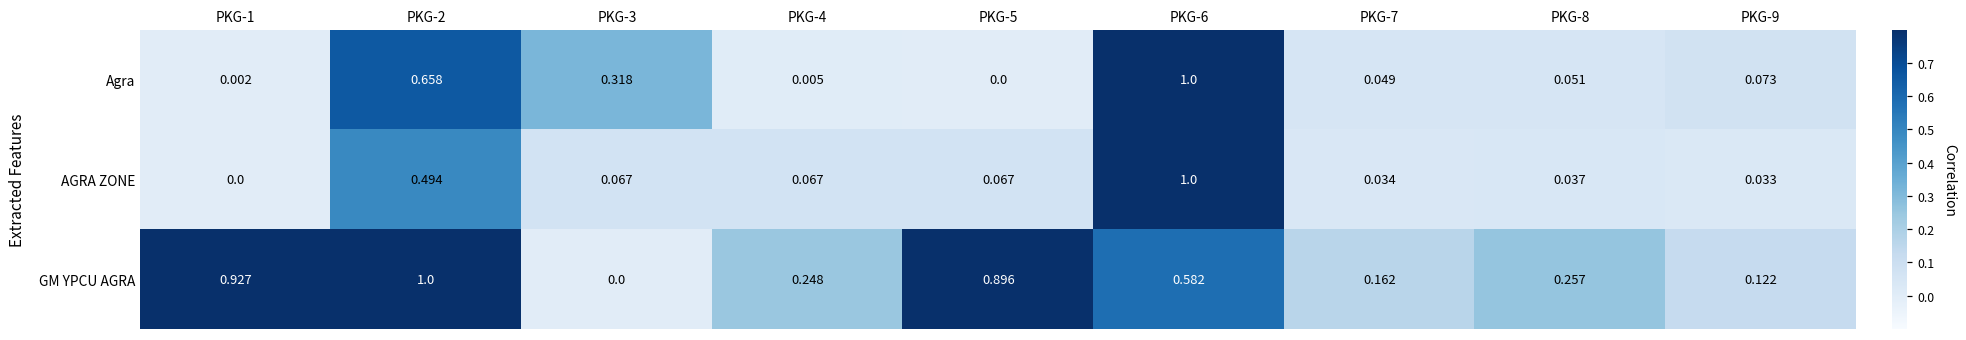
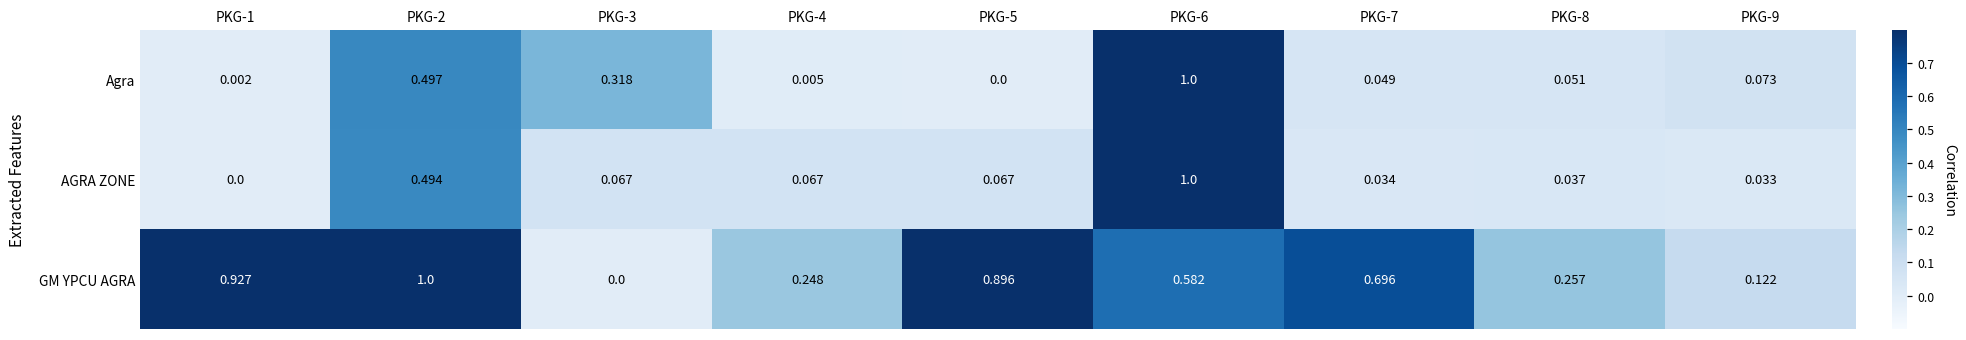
Agra, PKG-2: 0.658 -> 0.497
GM YPCU AGRA, PKG-7: 0.162 -> 0.696
